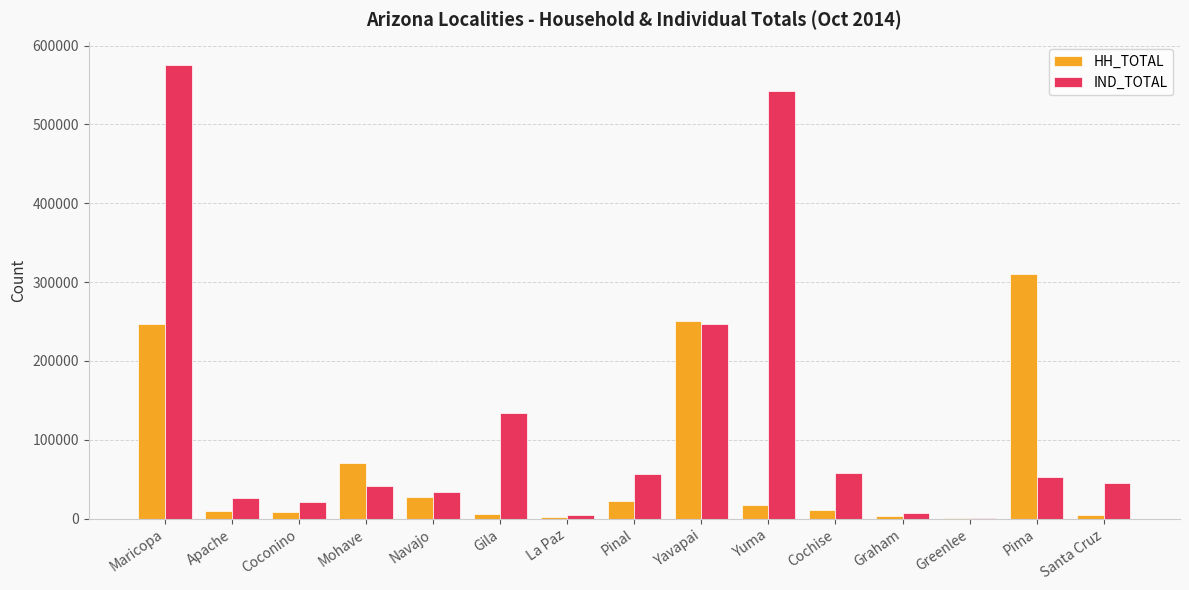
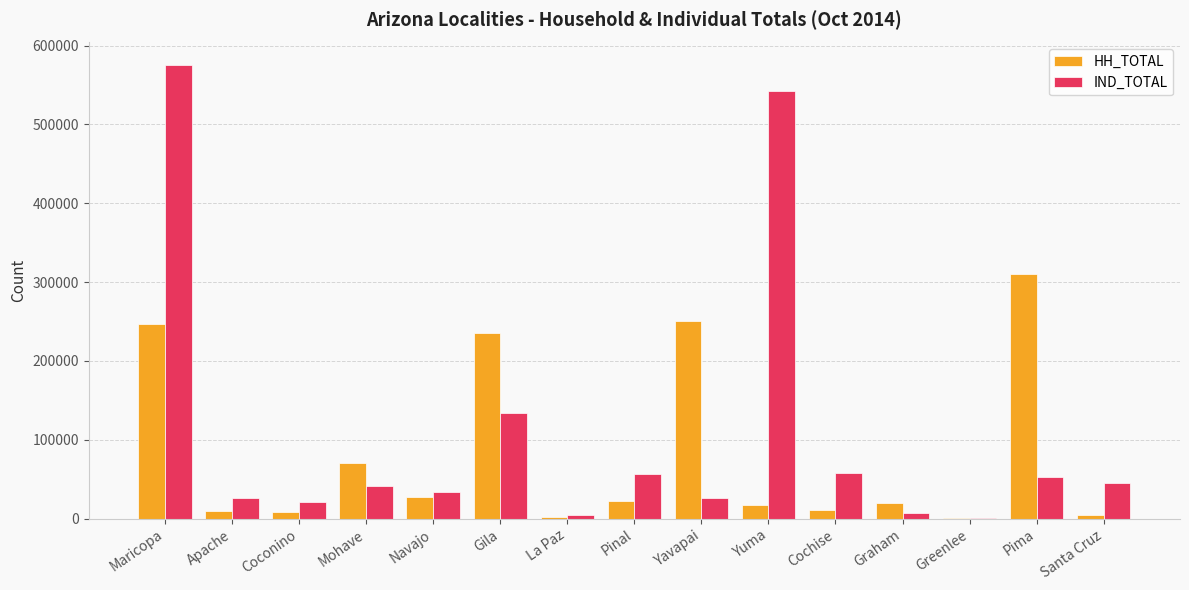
HH_TOTAL, Gila: 10000 -> 240000
IND_TOTAL, Yavapai: 250000 -> 30000
HH_TOTAL, Graham: 0 -> 20000
